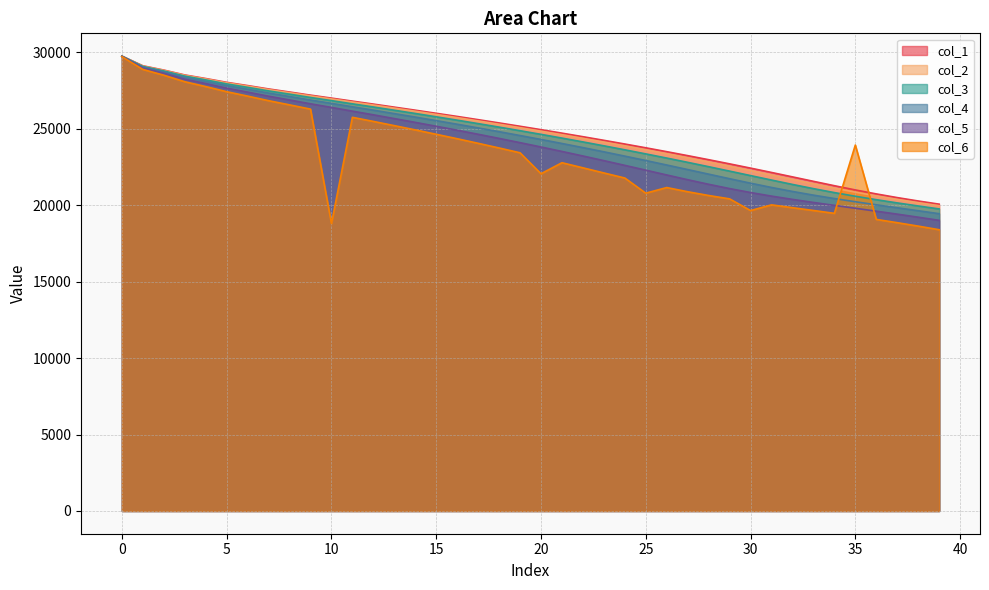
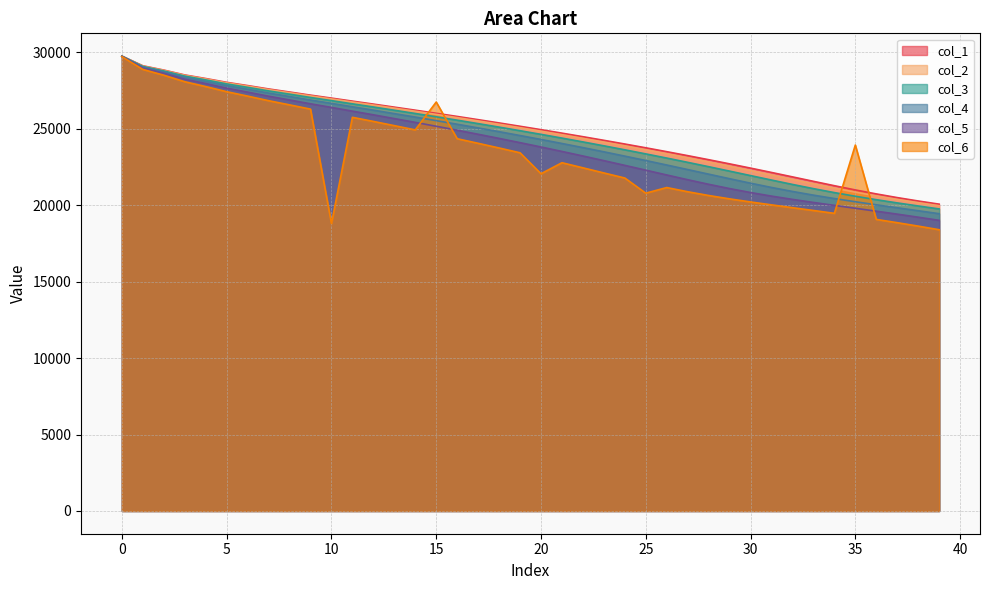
col_6, 15: 24600 -> 26700
col_6, 30: 19600 -> 20200
